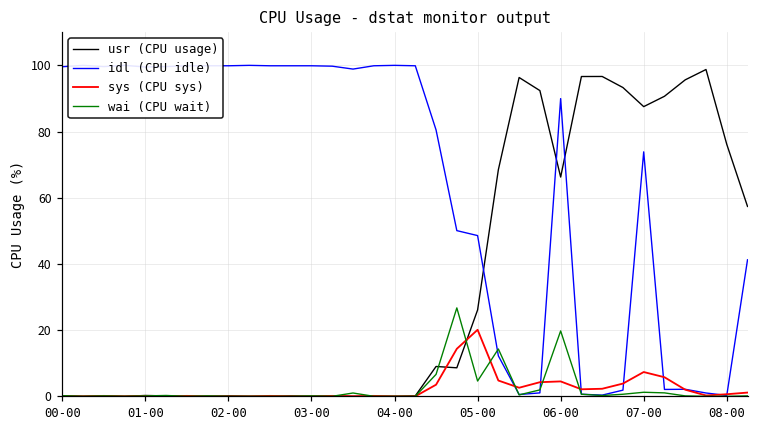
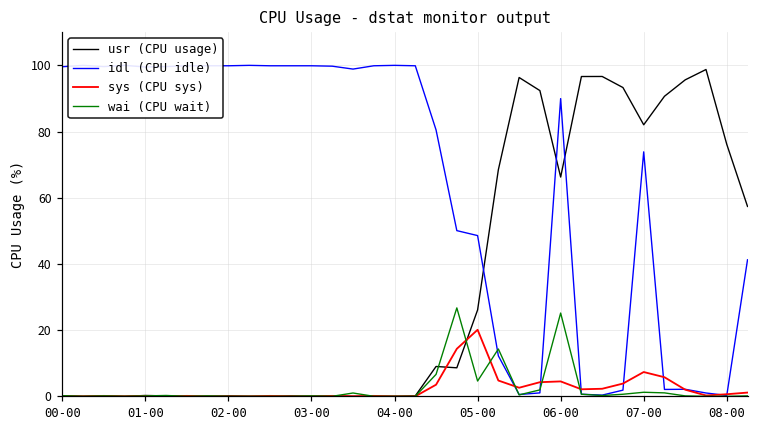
wai (CPU wait), 06-00: 20 -> 25
usr (CPU usage), 07-00: 88 -> 82
